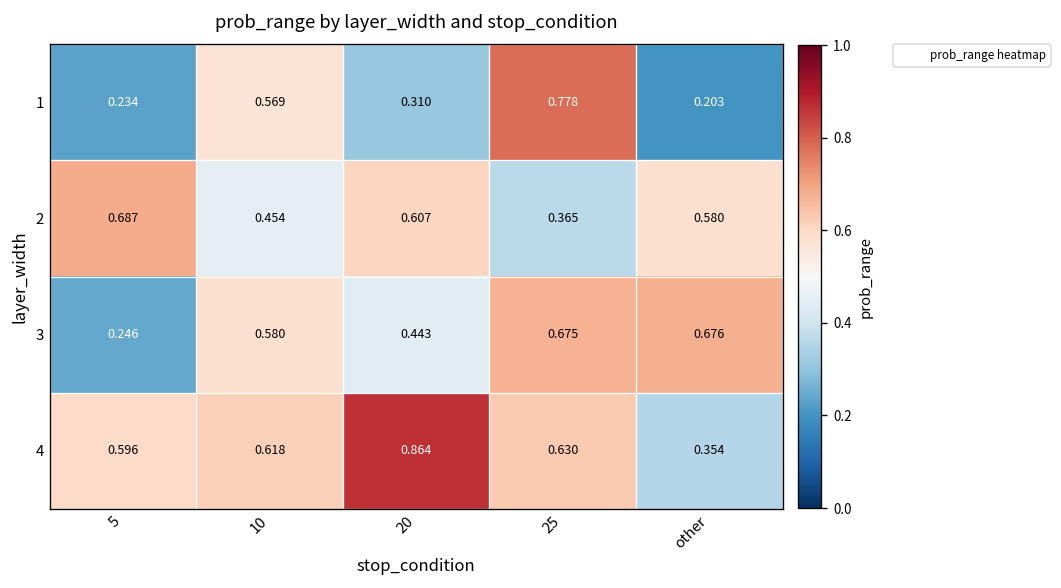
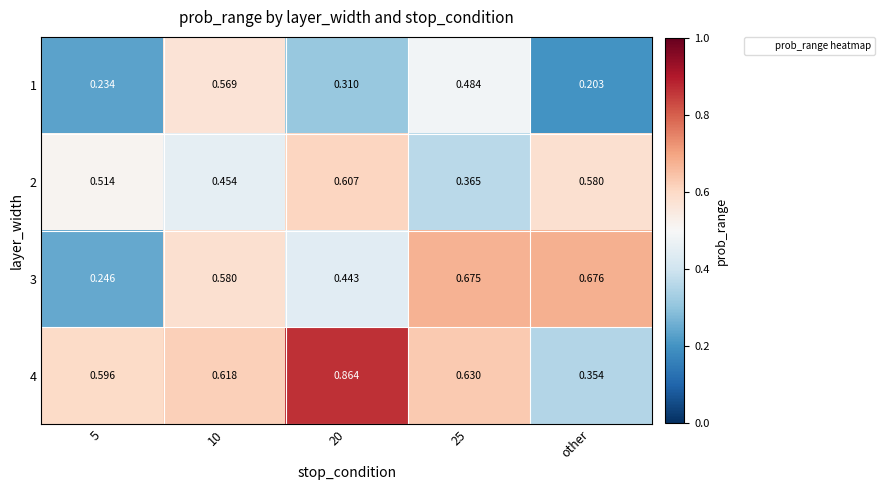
1, 25: 0.778 -> 0.484
2, 5: 0.687 -> 0.514
